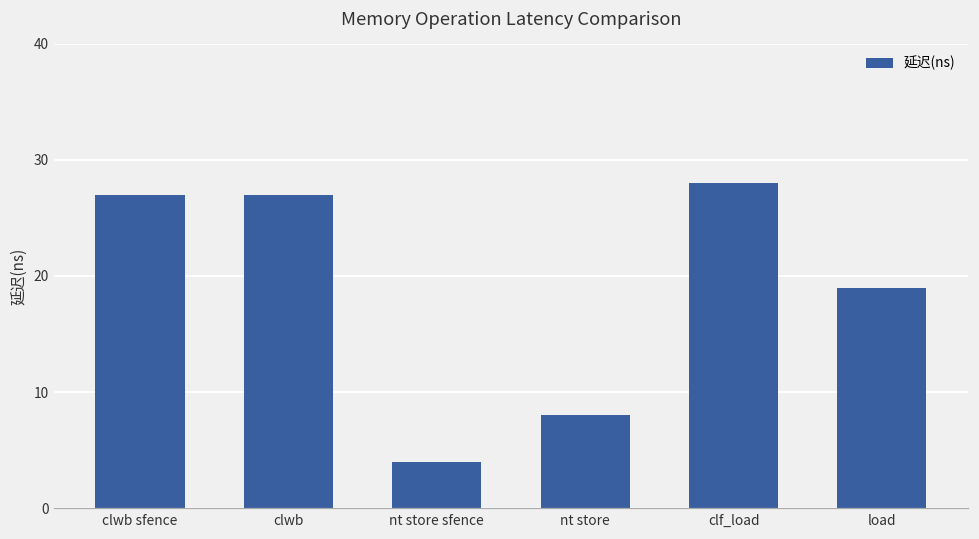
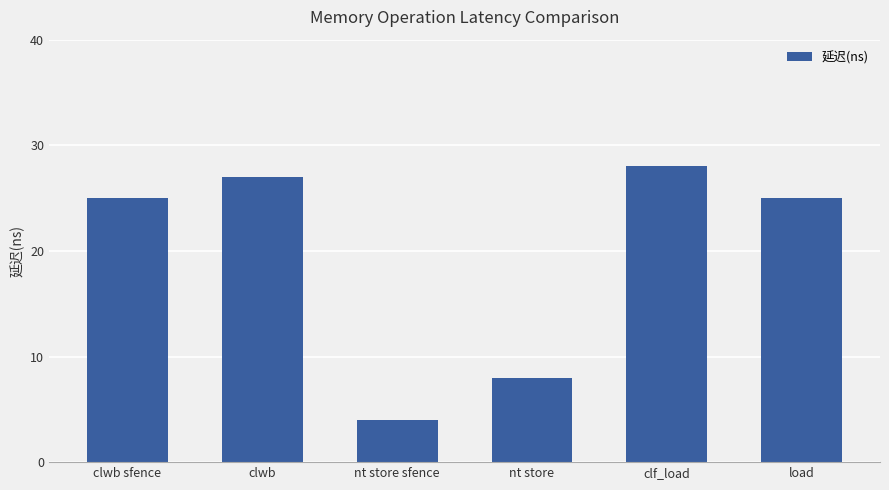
clwb sfence: 27 -> 25
load: 19 -> 25
